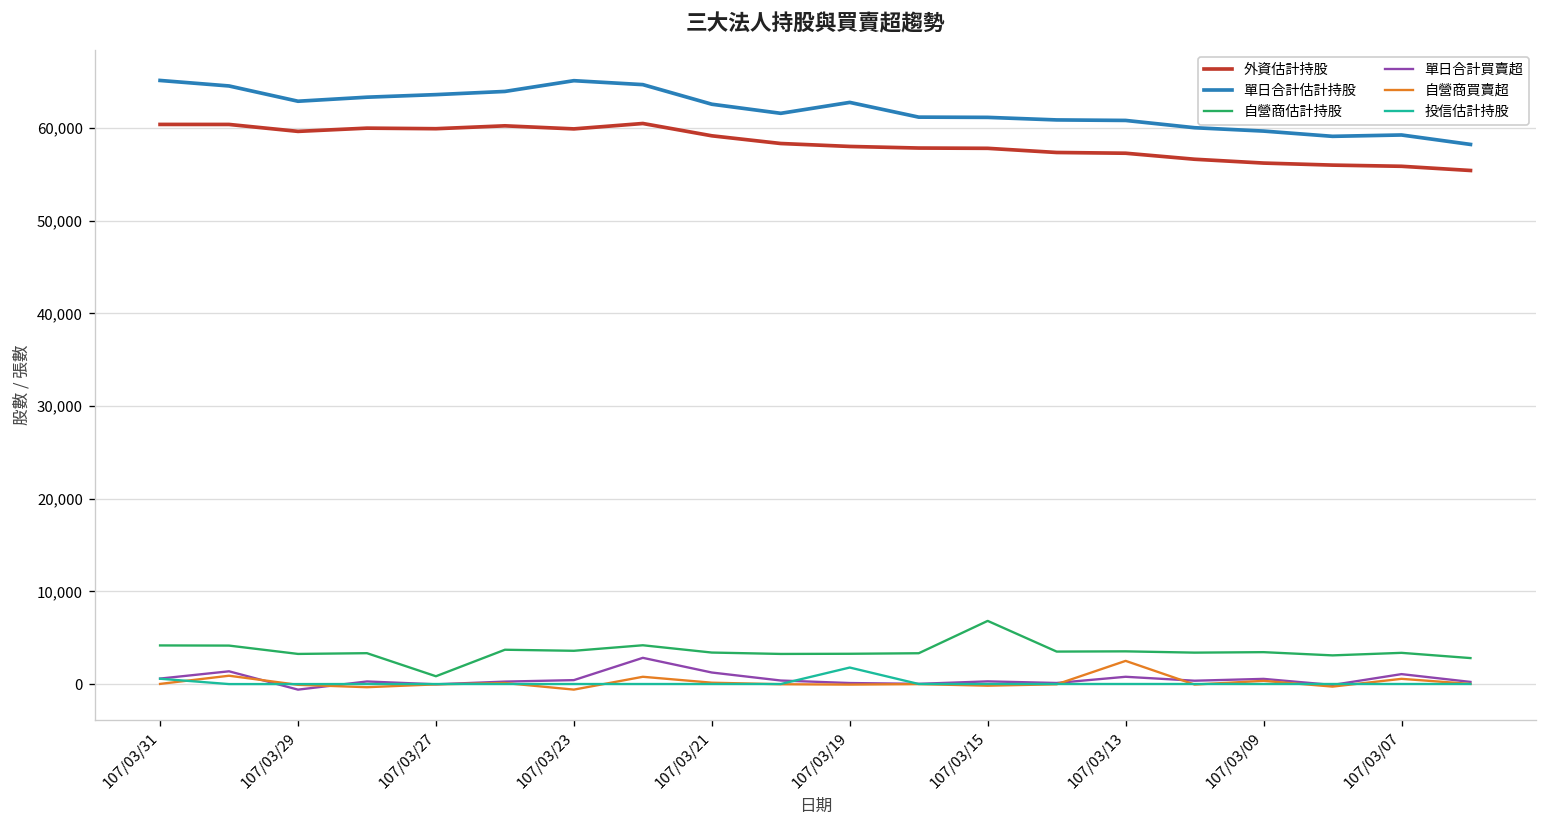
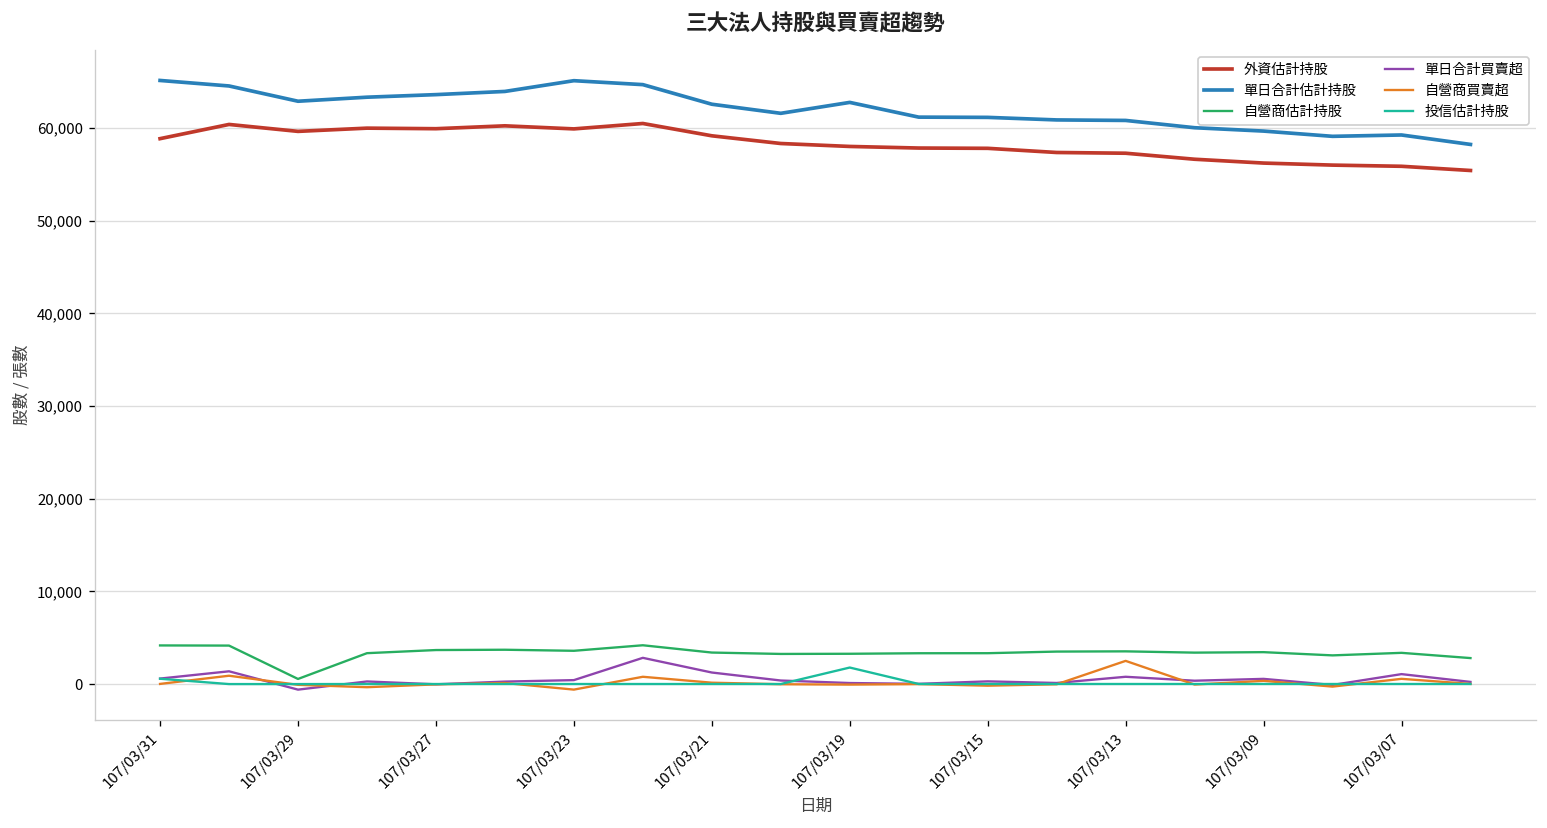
外資估計持股, 107/03/31: 60,000 -> 59,000
自營商估計持股, 107/03/29: 3,000 -> 1,000
自營商估計持股, 107/03/27: 1,000 -> 4,000
自營商估計持股, 107/03/15: 7,000 -> 3,000
